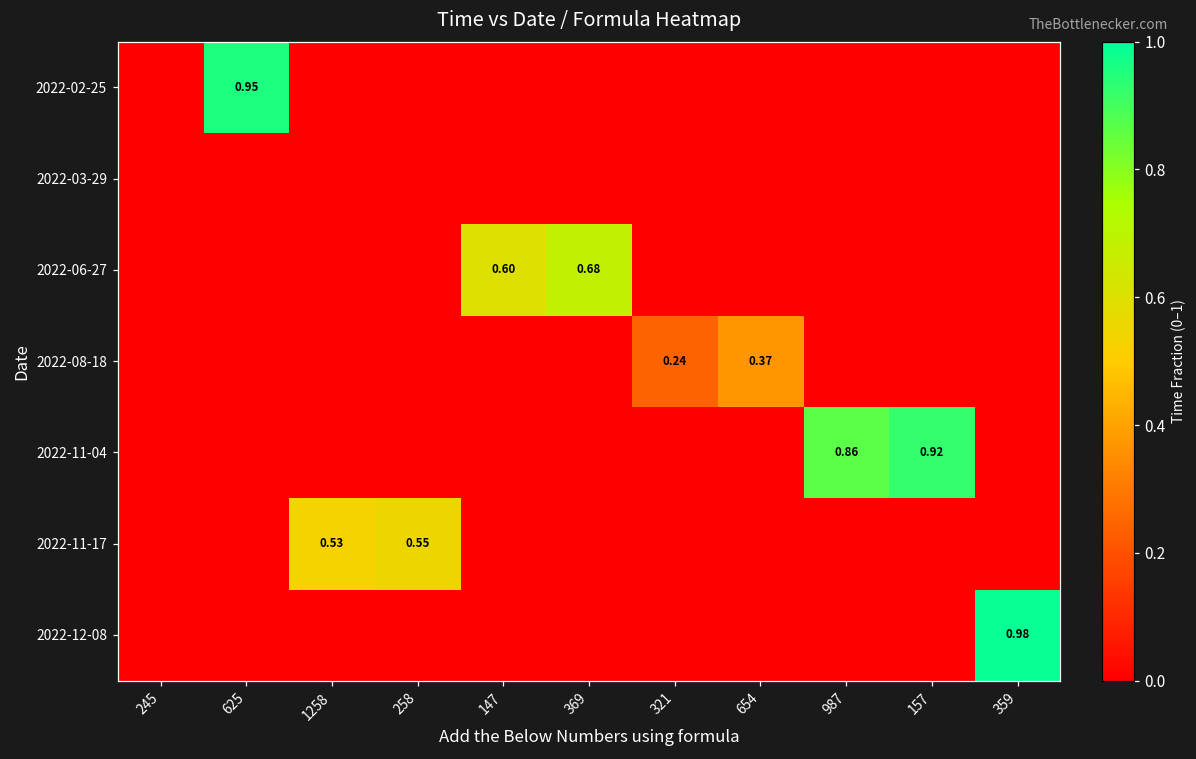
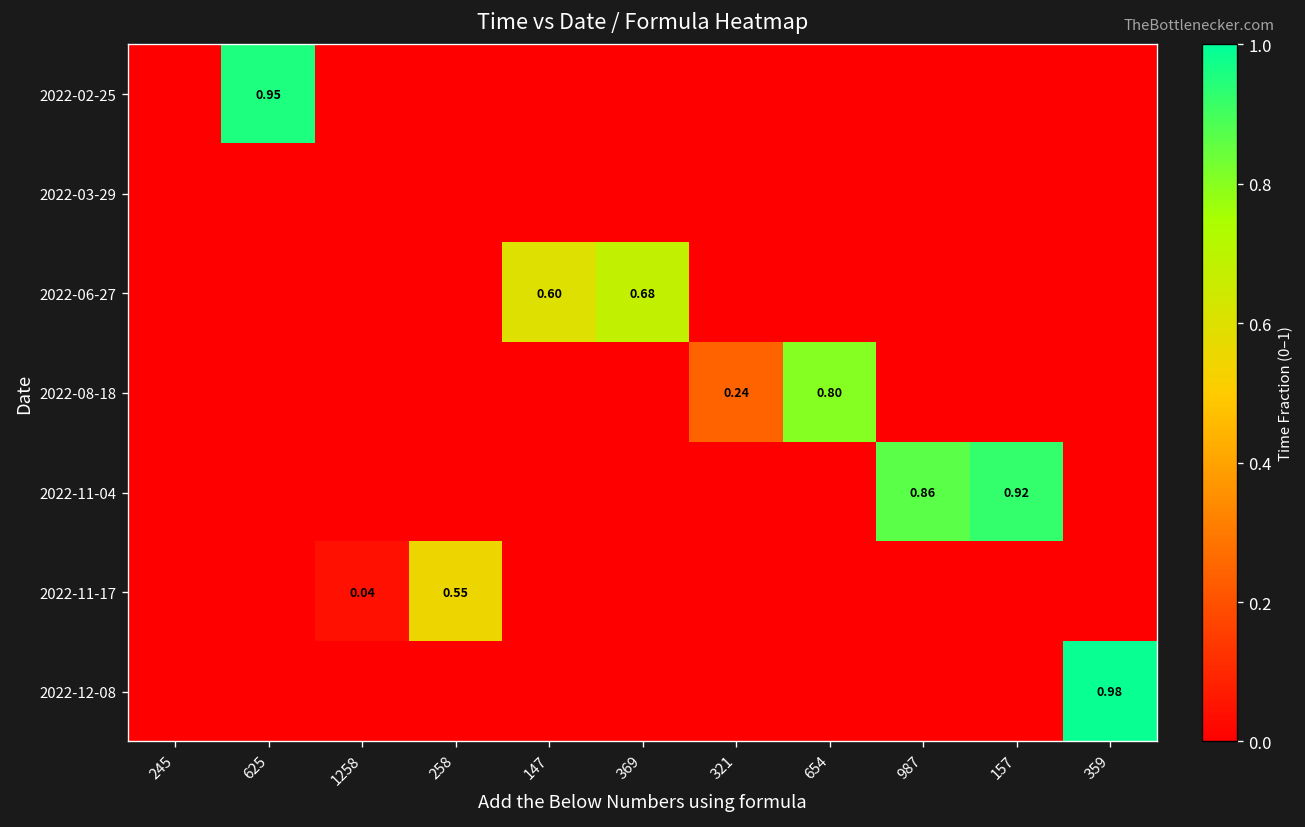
2022-08-18, 654: 0.37 -> 0.80
2022-11-17, 1258: 0.53 -> 0.04
